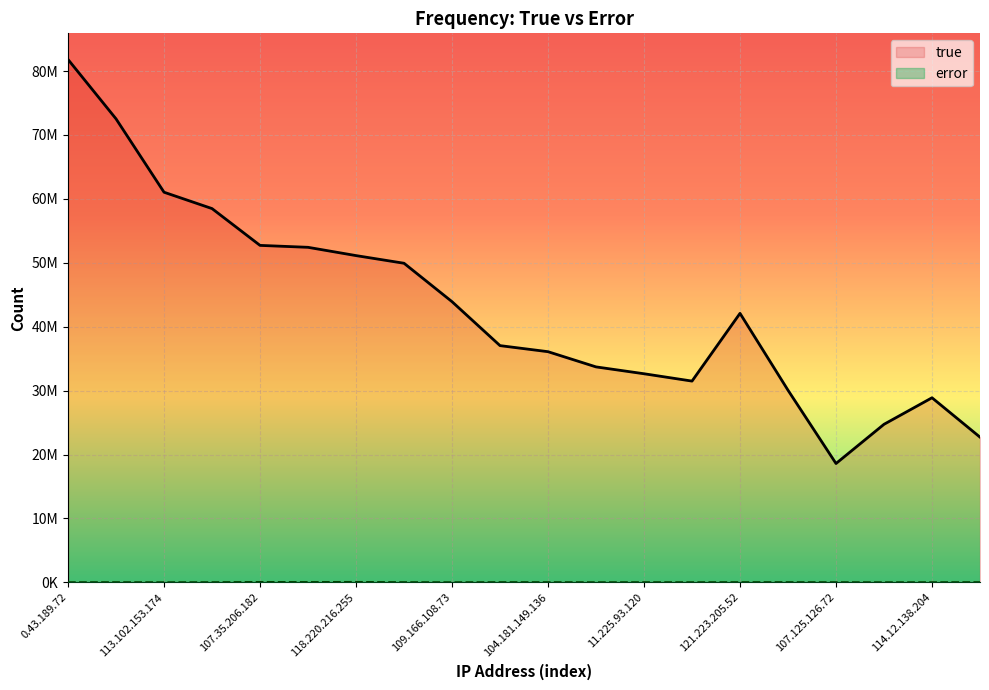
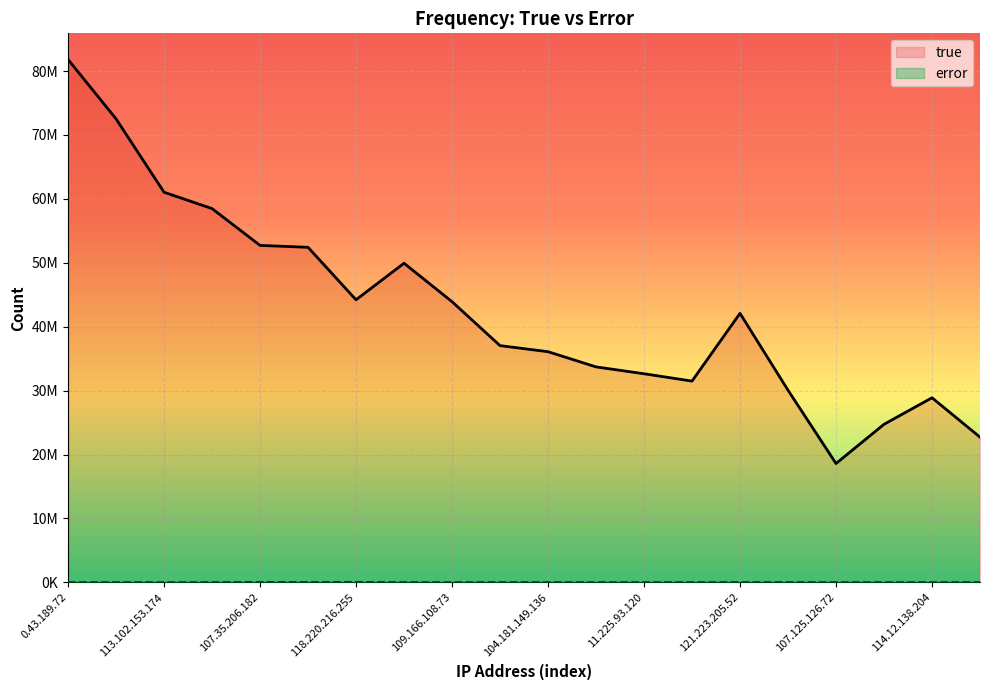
true, 118.220.216.255: 51000000 -> 44000000
